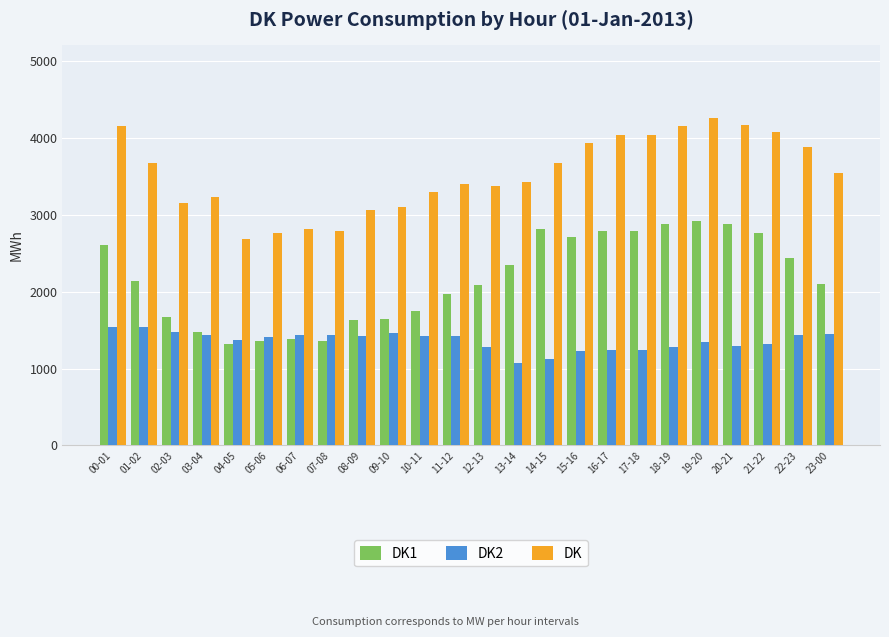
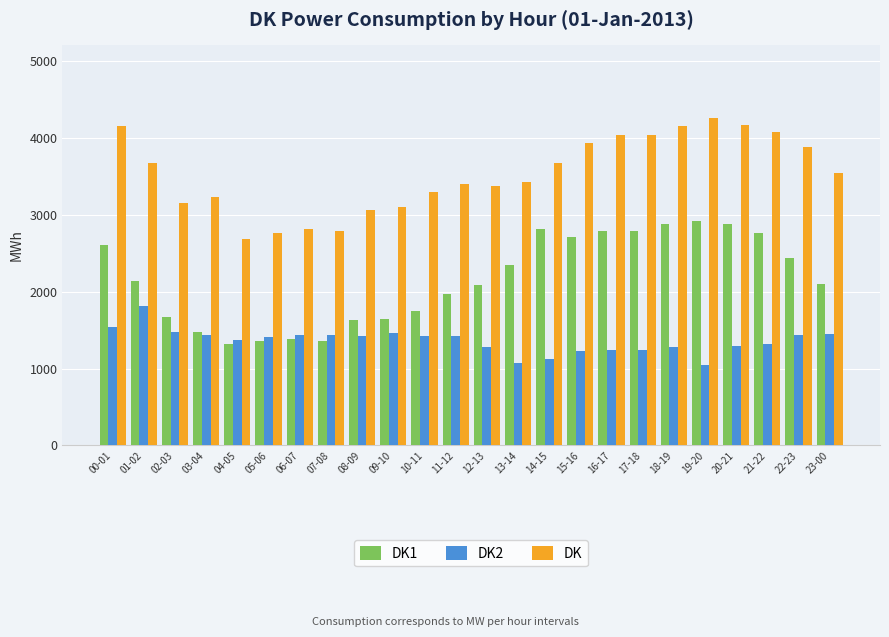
DK2, 01-02: 1500 -> 1800
DK2, 19-20: 1300 -> 1000
